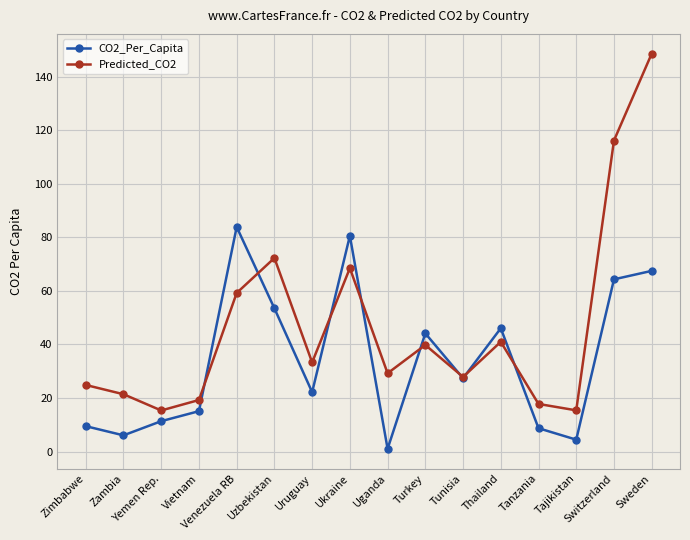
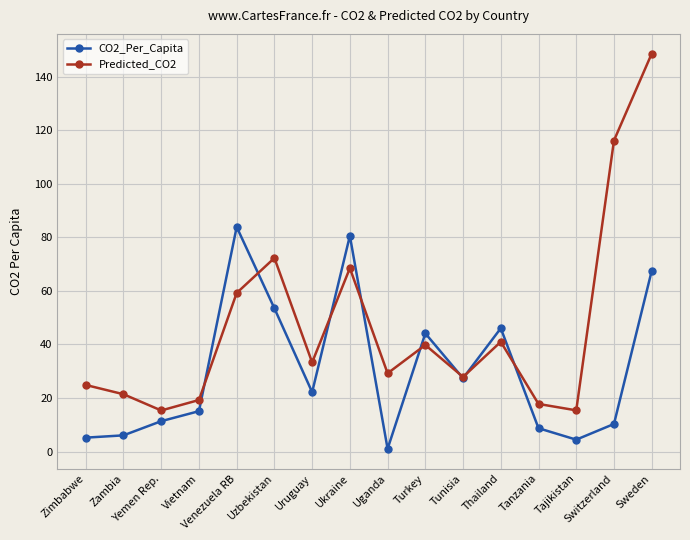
CO2_Per_Capita, Zimbabwe: 9 -> 5
CO2_Per_Capita, Switzerland: 64 -> 10
